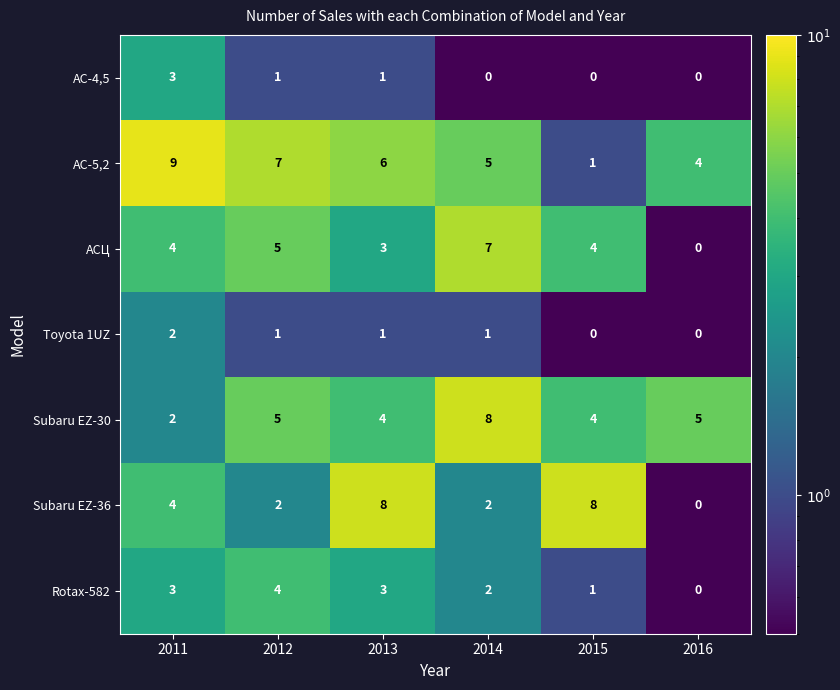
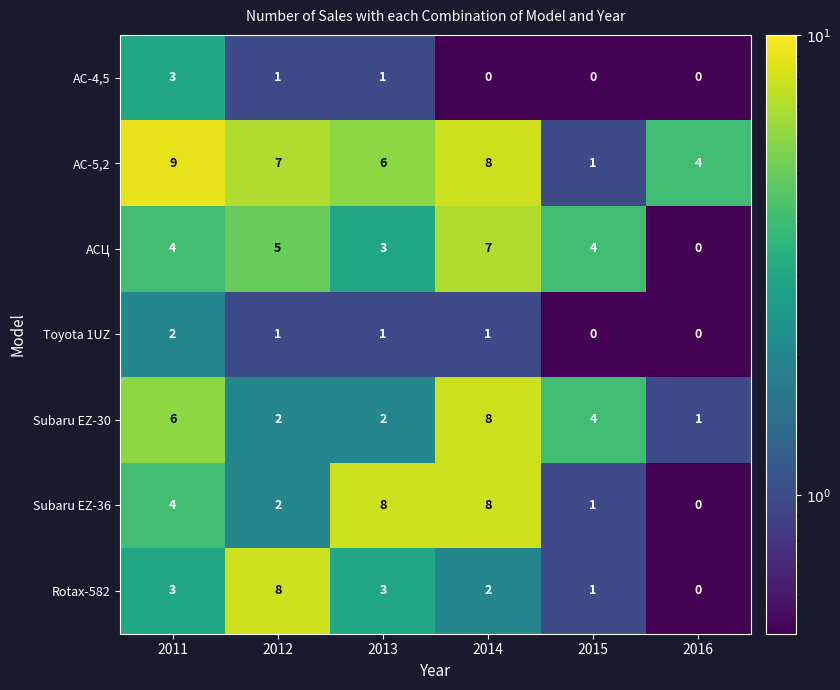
АС-5,2, 2014: 5 -> 8
Subaru EZ-30, 2011: 2 -> 6
Subaru EZ-30, 2012: 5 -> 2
Subaru EZ-30, 2013: 4 -> 2
Subaru EZ-30, 2016: 5 -> 1
Subaru EZ-36, 2014: 2 -> 8
Subaru EZ-36, 2015: 8 -> 1
Rotax-582, 2012: 4 -> 8
